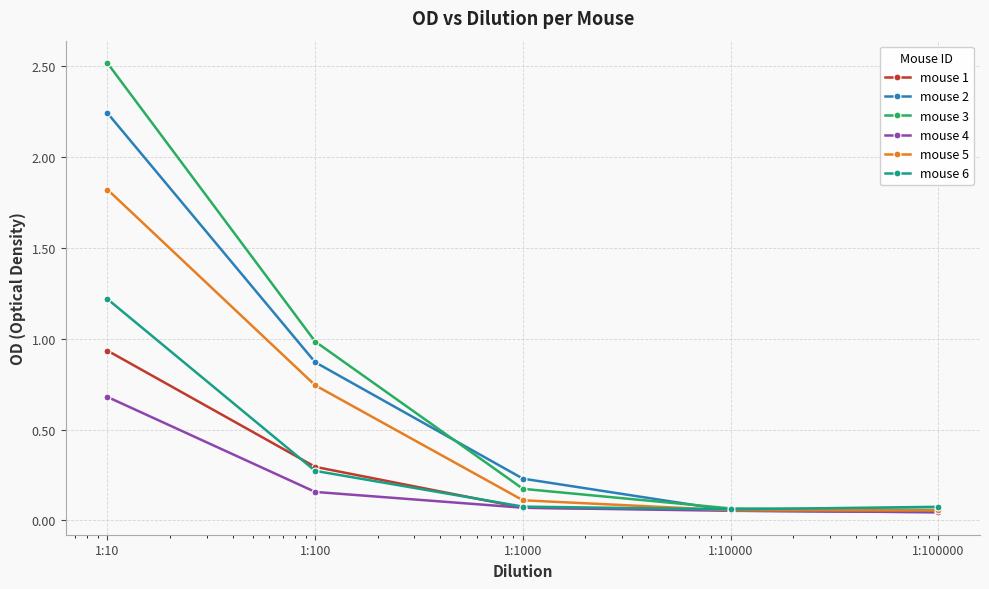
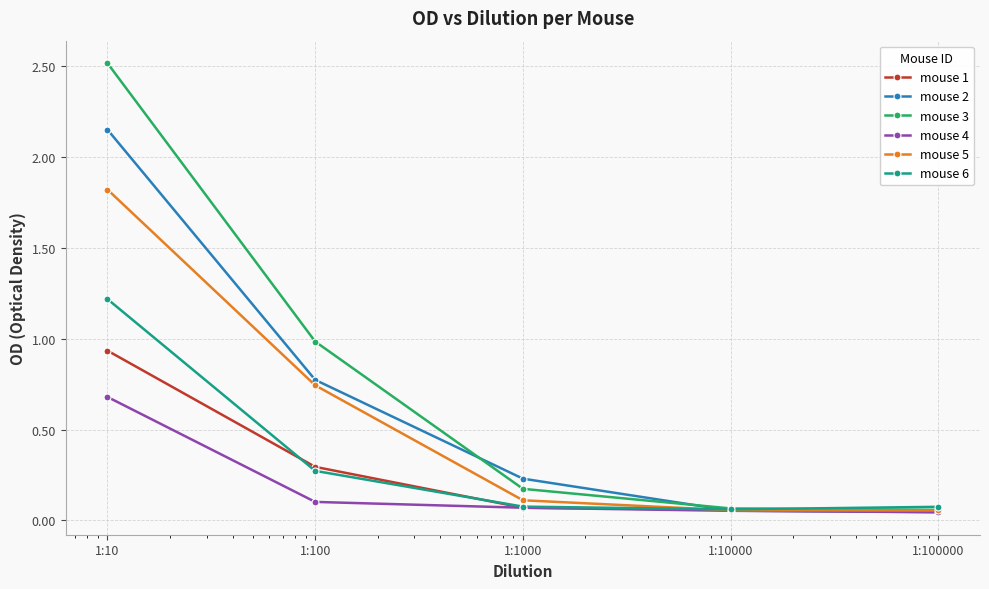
mouse 2, 1:10: 2.24 -> 2.15
mouse 2, 1:100: 0.87 -> 0.77
mouse 4, 1:100: 0.16 -> 0.10
